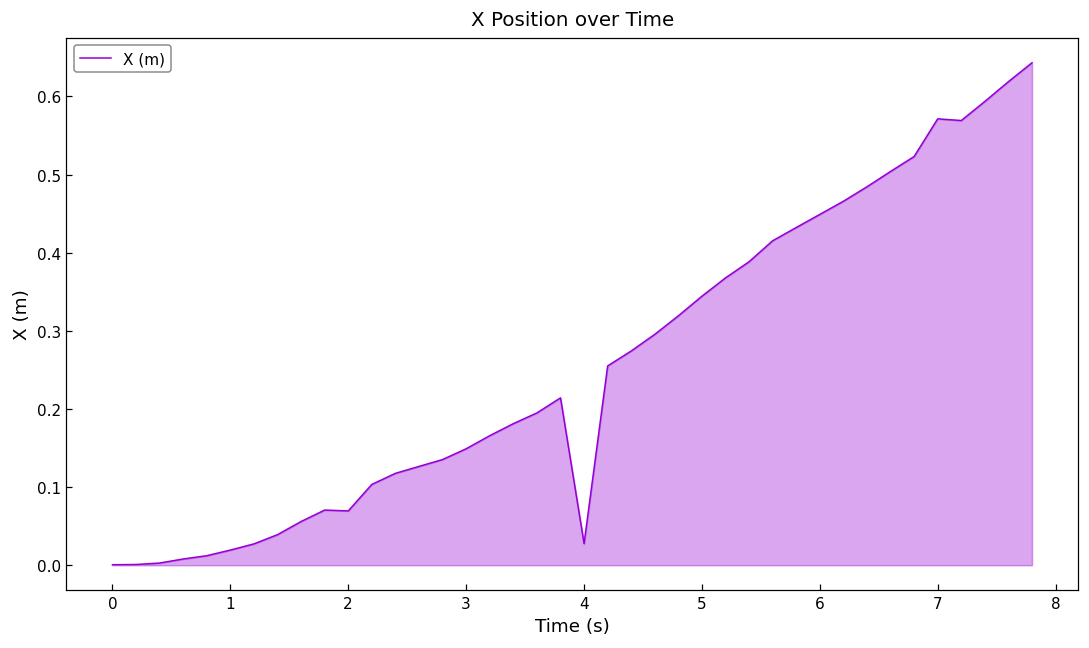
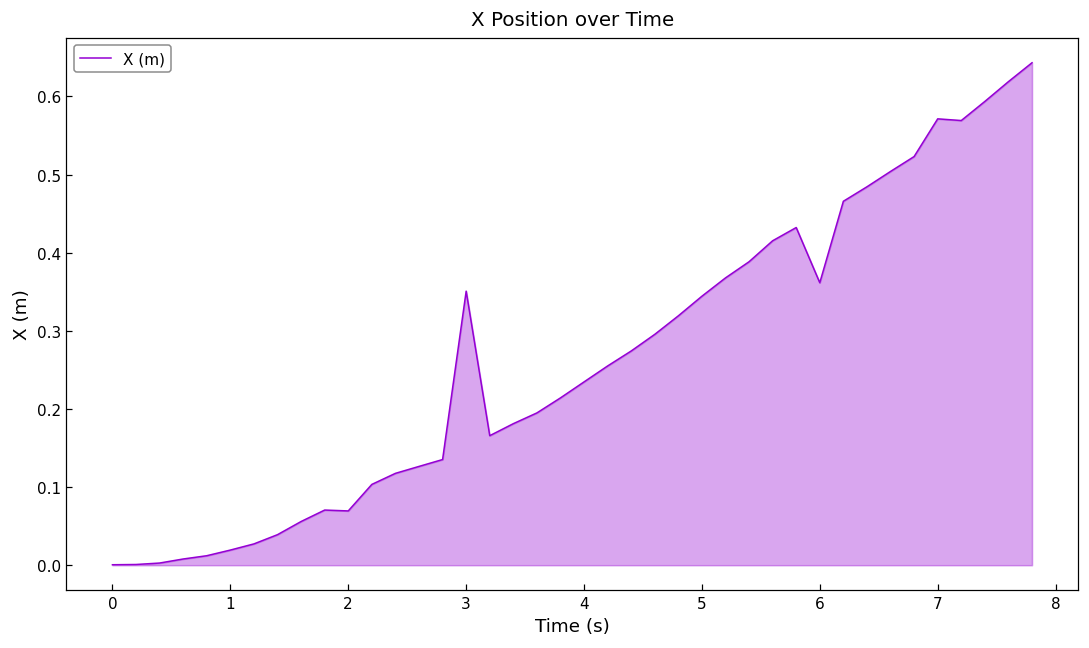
3: 0.15 -> 0.35
4: 0.03 -> 0.23
6: 0.45 -> 0.36
